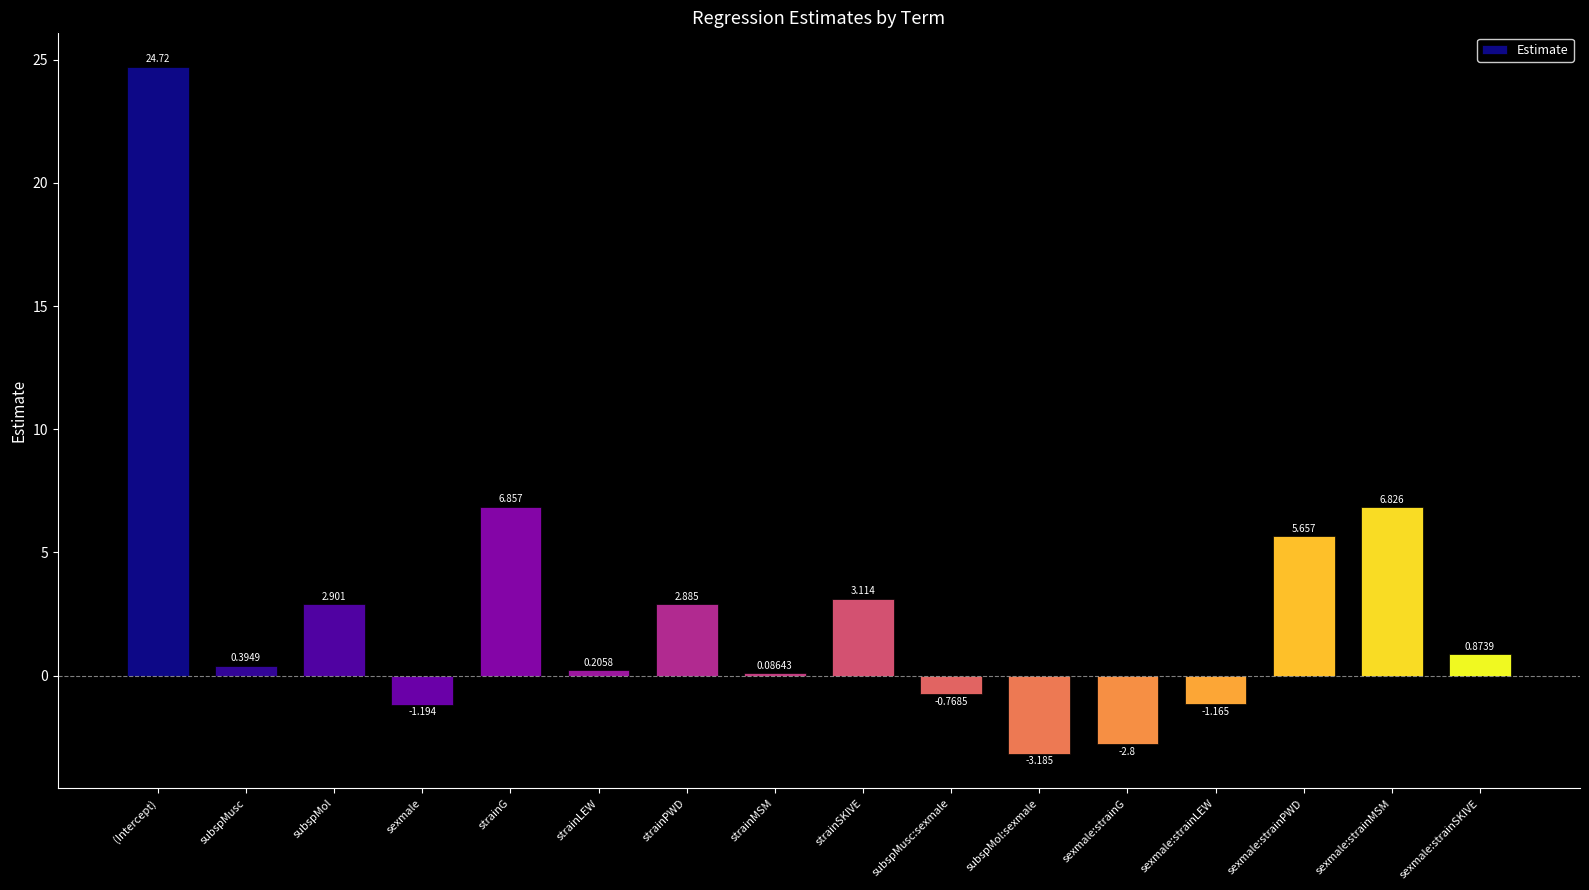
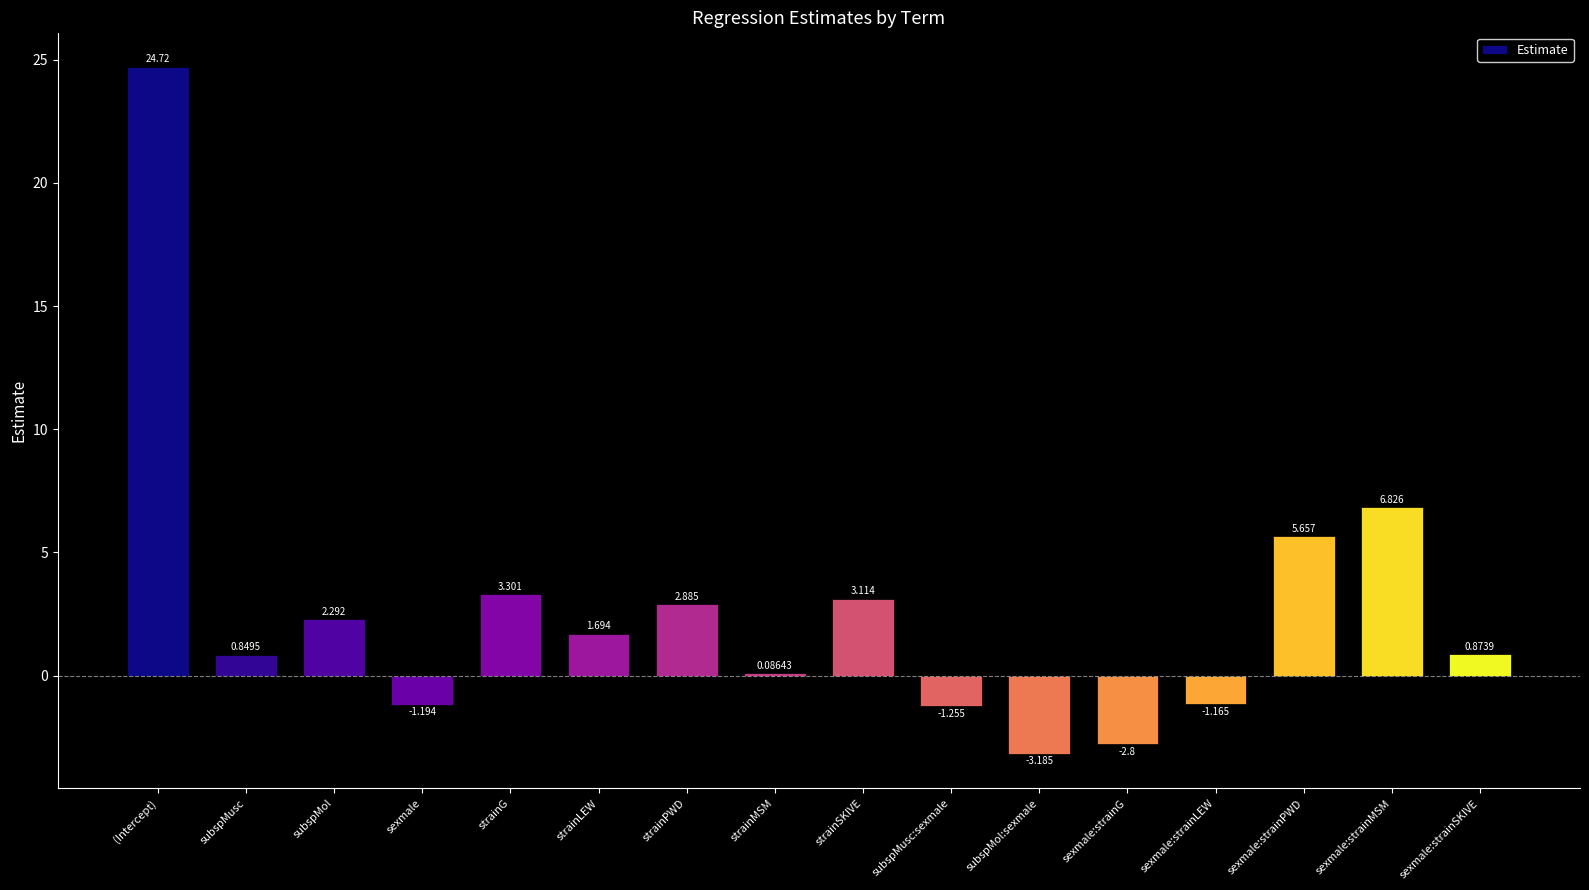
subspMusc: 0.3949 -> 0.8495
subspMol: 2.901 -> 2.292
strainG: 6.857 -> 3.301
strainLEW: 0.2058 -> 1.694
subspMusc:sexmale: -0.7685 -> -1.255
